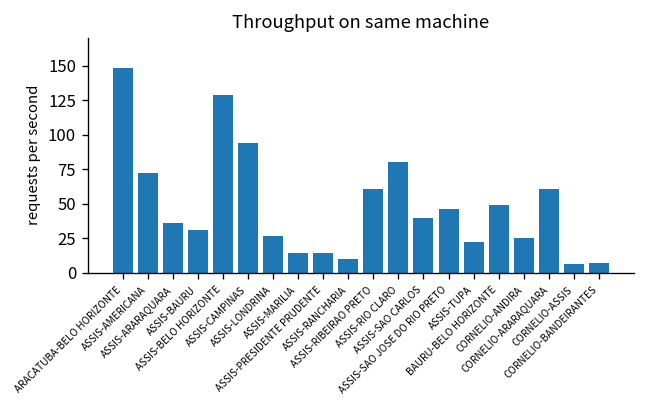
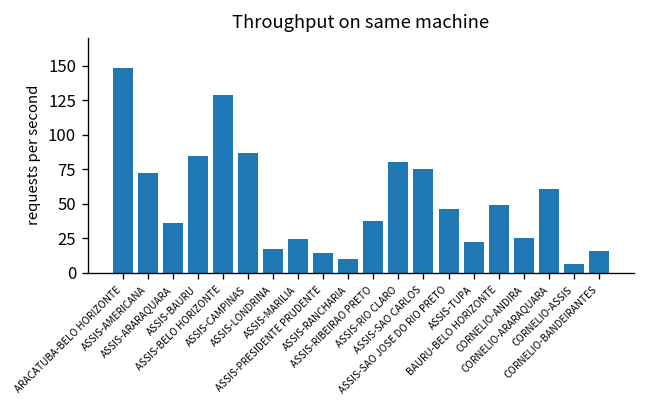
ASSIS-BAURU: 31 -> 84
ASSIS-CAMPINAS: 94 -> 87
ASSIS-LONDRINA: 27 -> 17
ASSIS-MARILIA: 14 -> 25
ASSIS-RIBEIRAO PRETO: 61 -> 38
ASSIS-SAO CARLOS: 40 -> 75
CORNELIO-BANDEIRANTES: 7 -> 16
